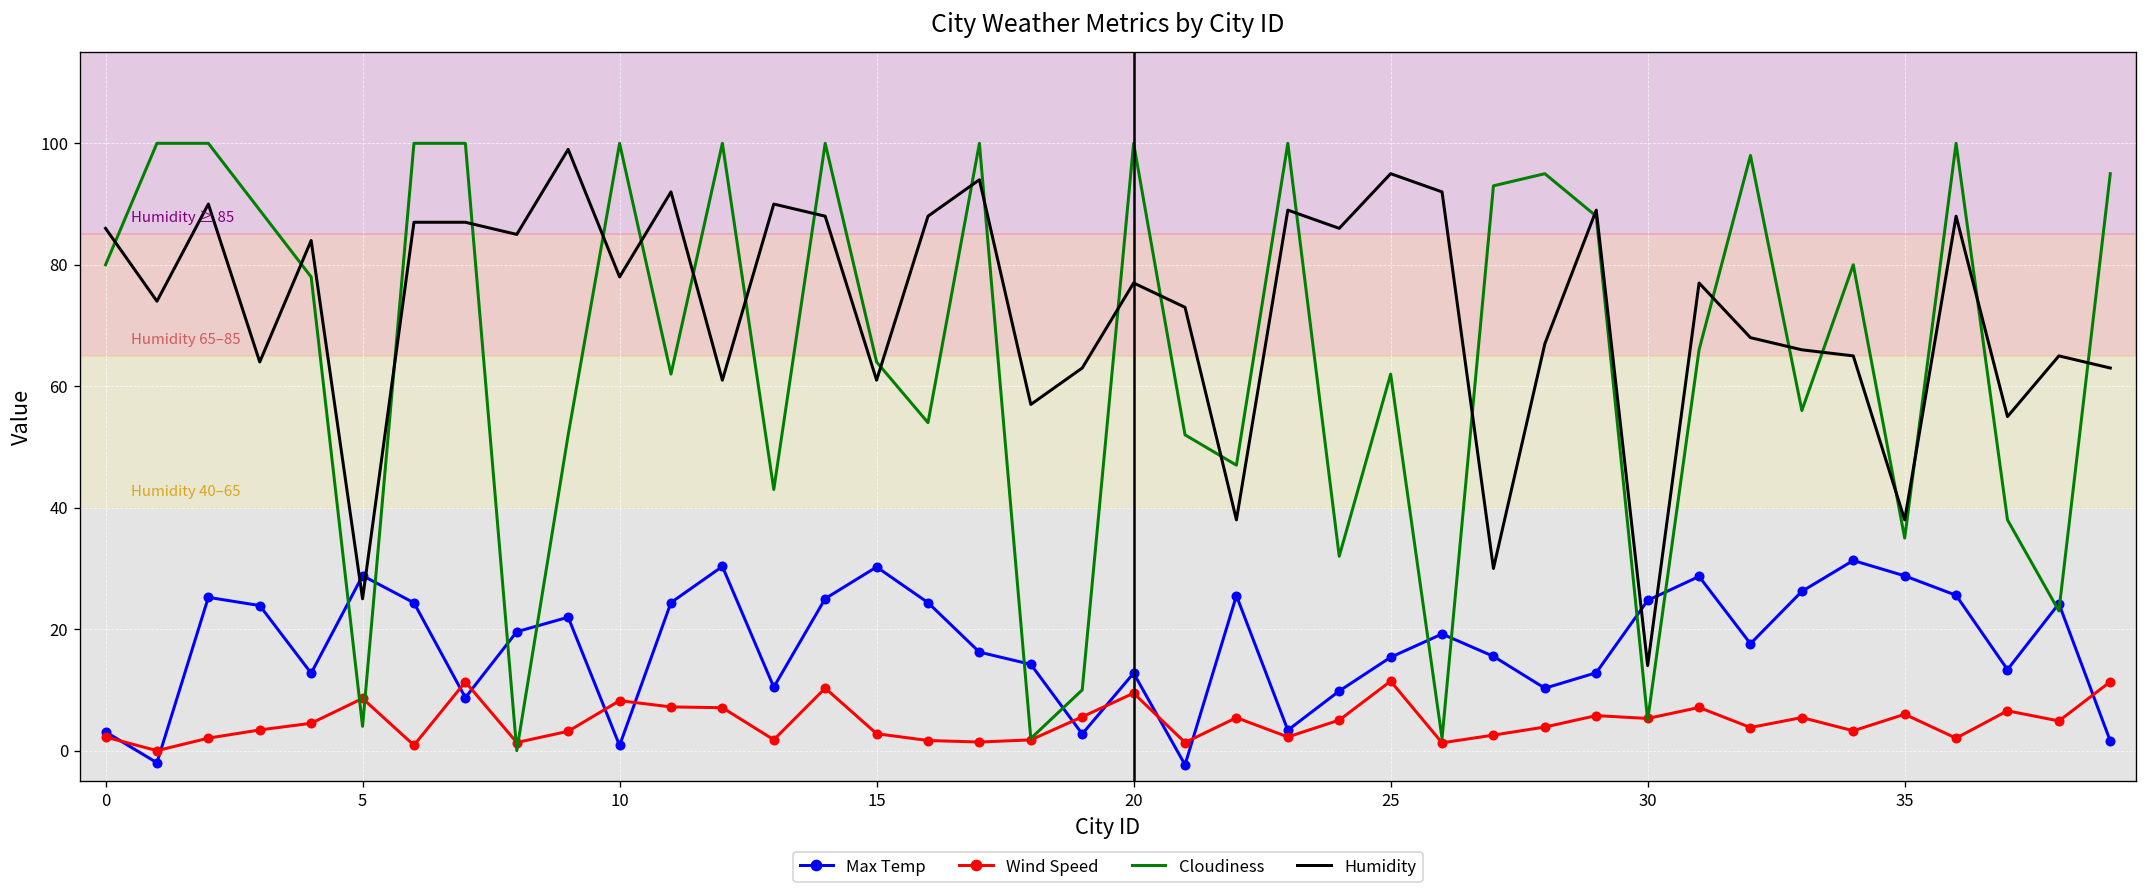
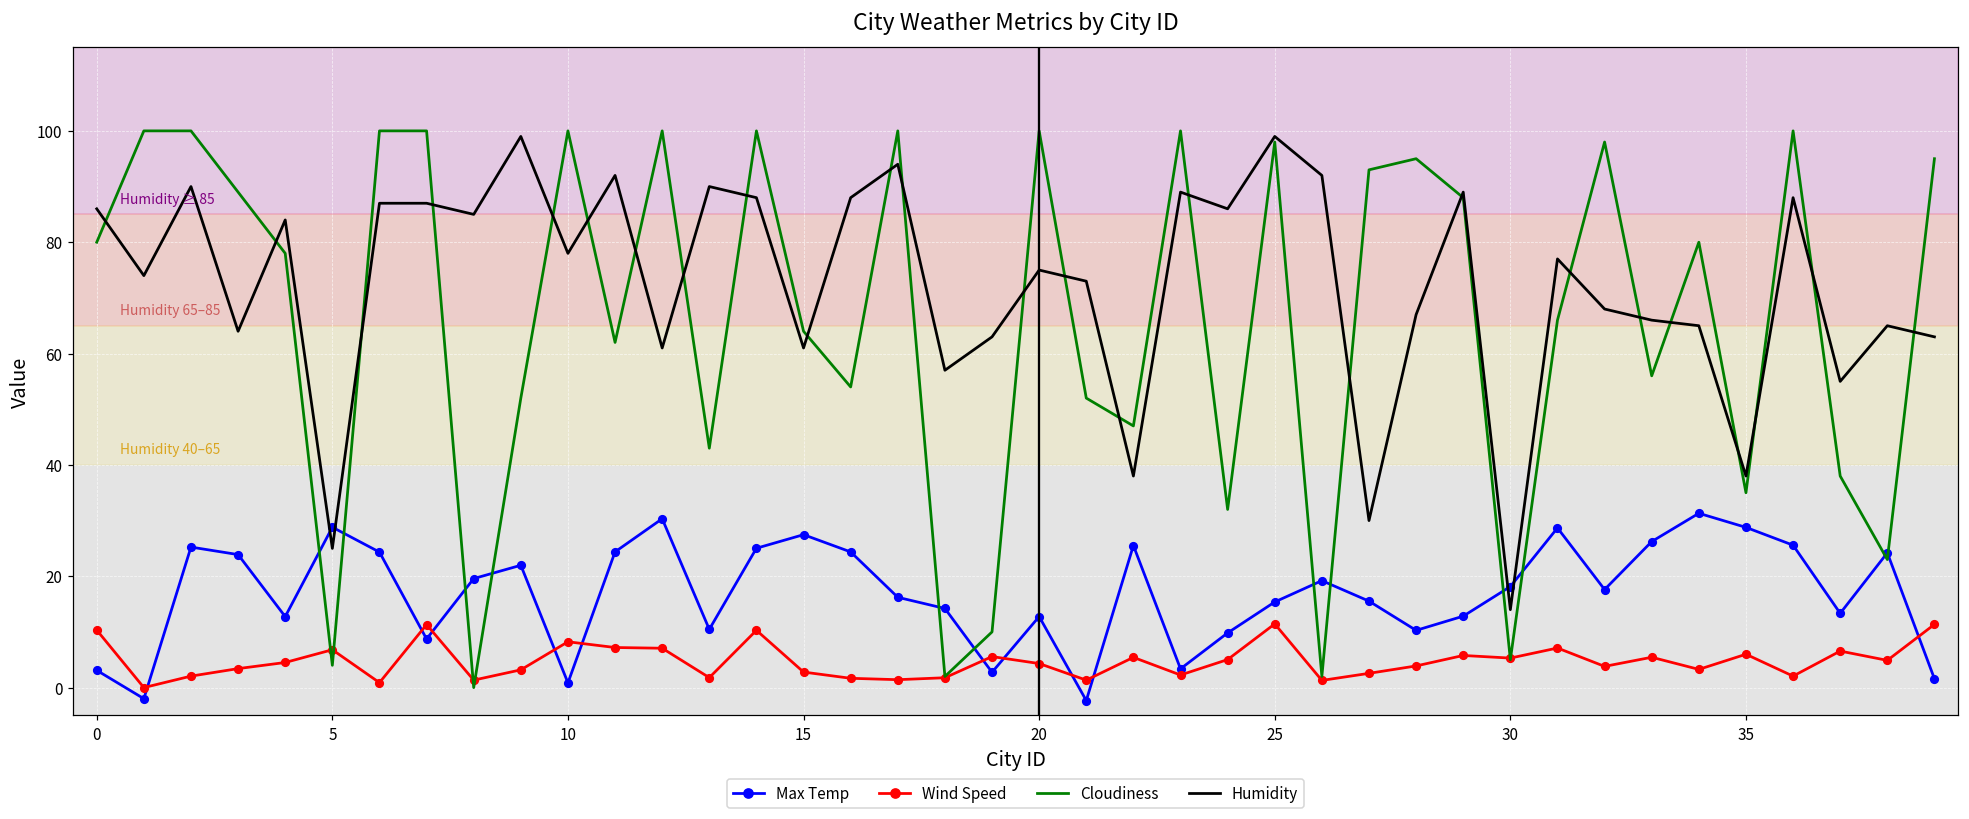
Wind Speed, 0: 2 -> 10
Wind Speed, 5: 9 -> 7
Max Temp, 15: 30 -> 27
Wind Speed, 20: 9 -> 4
Humidity, 20: 77 -> 75
Cloudiness, 25: 62 -> 98
Humidity, 25: 95 -> 99
Max Temp, 30: 25 -> 18
